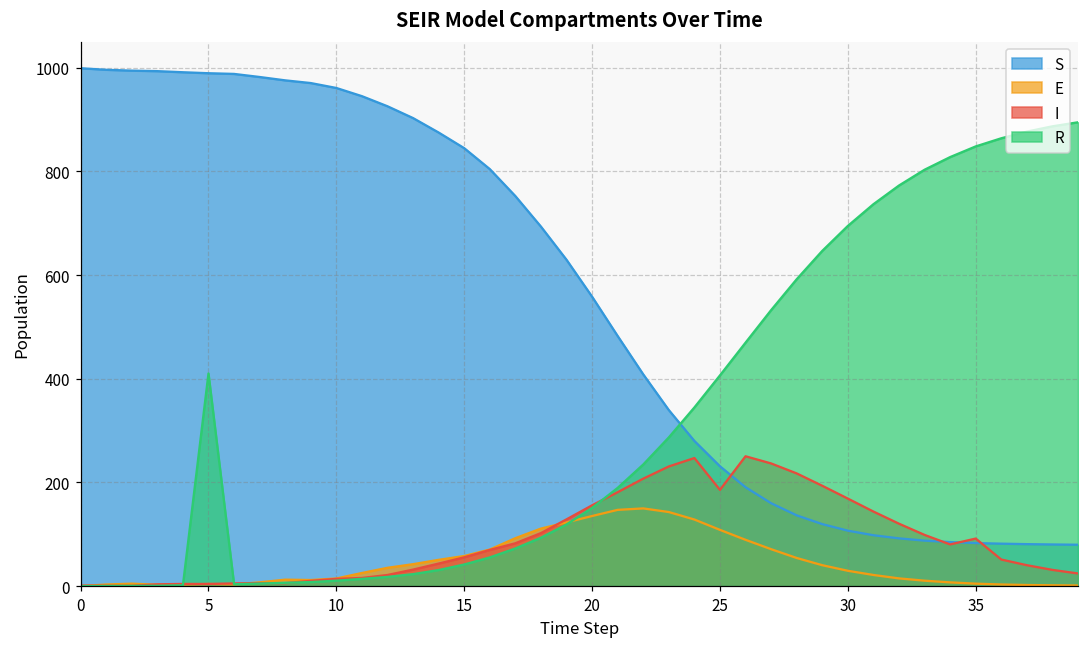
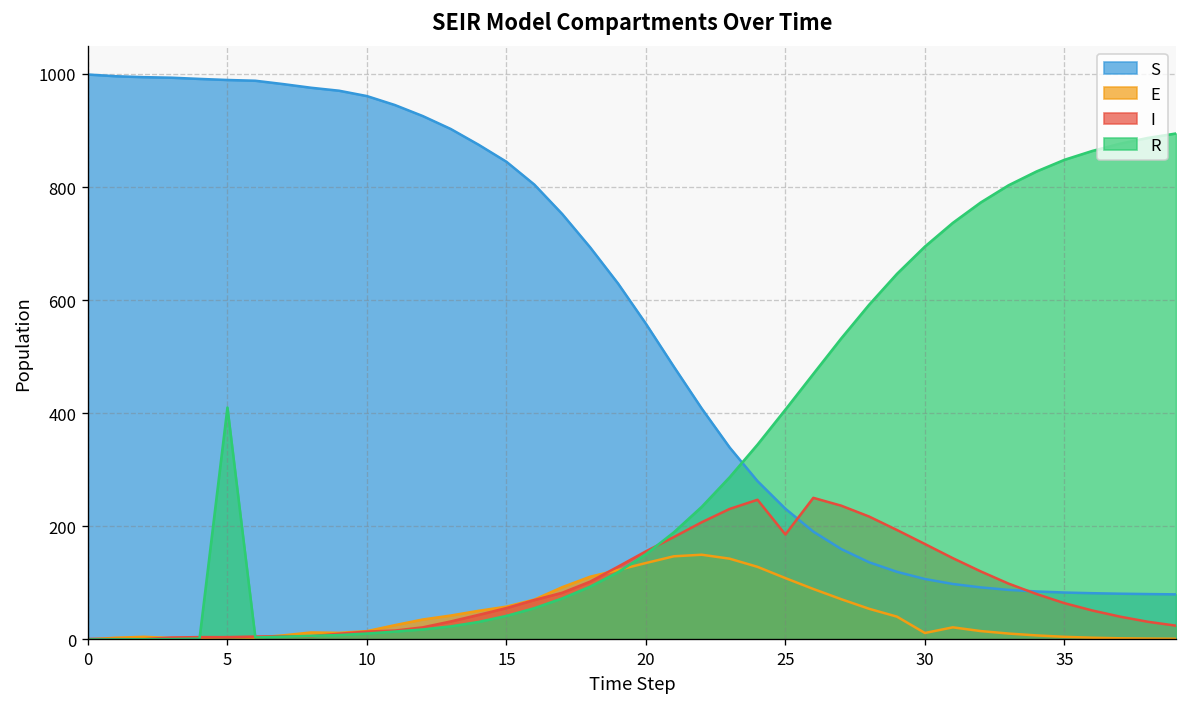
E, 30: 30 -> 10
I, 35: 90 -> 60
